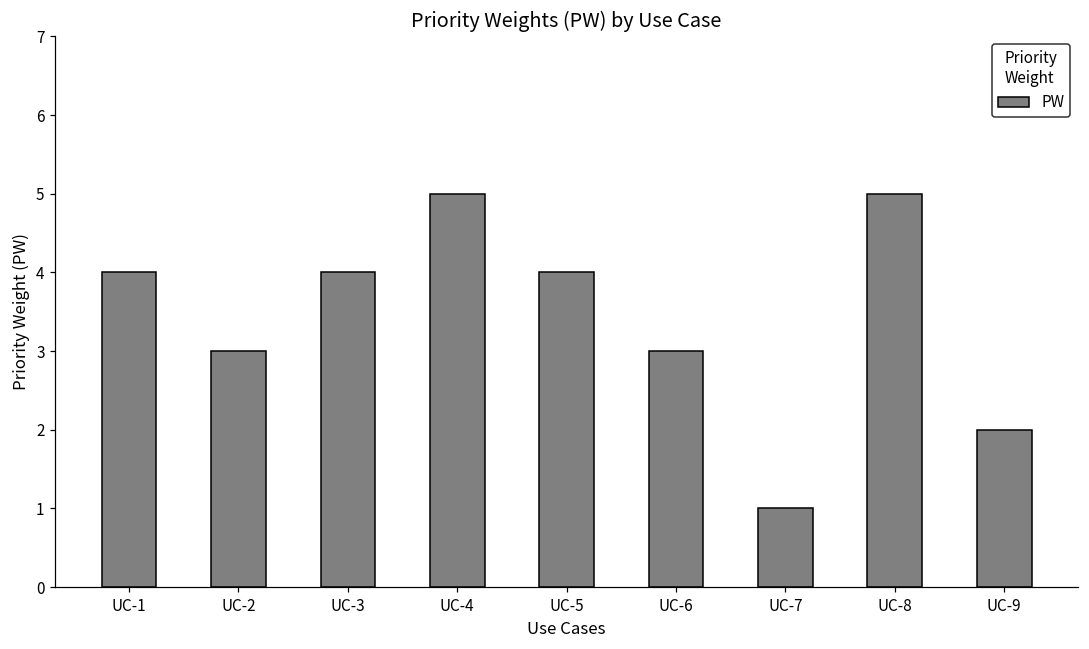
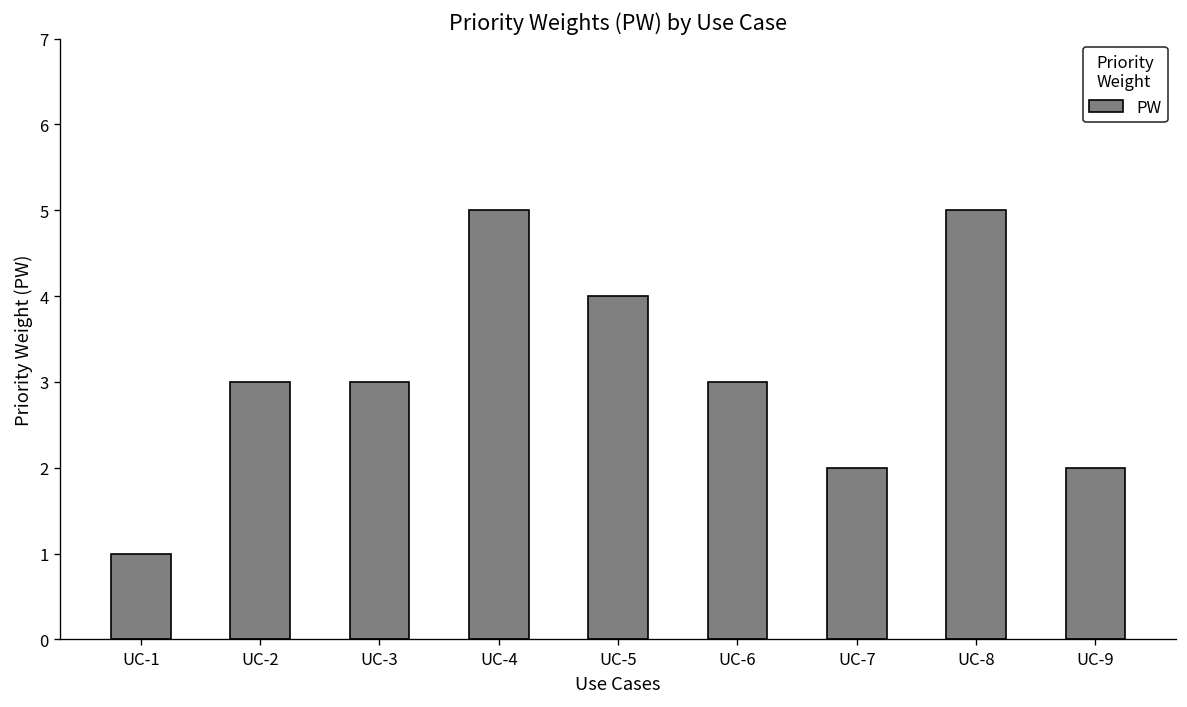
UC-1: 4 -> 1
UC-3: 4 -> 3
UC-7: 1 -> 2
